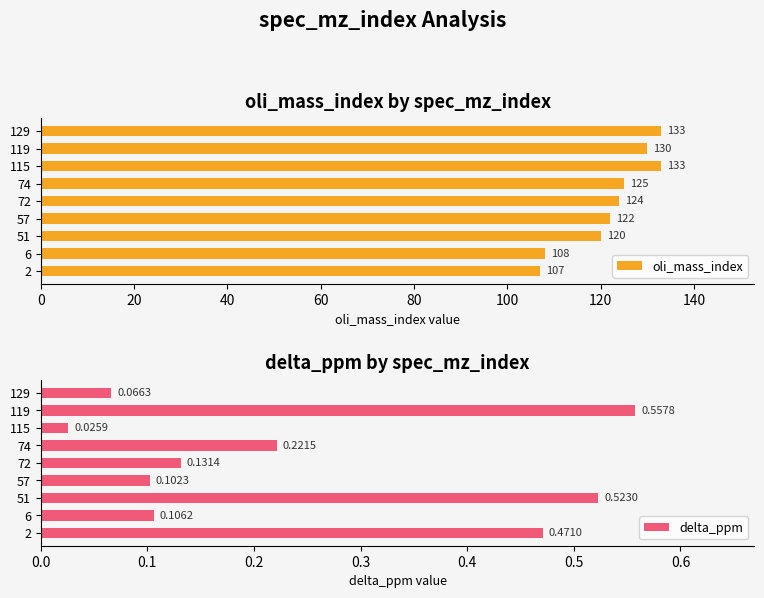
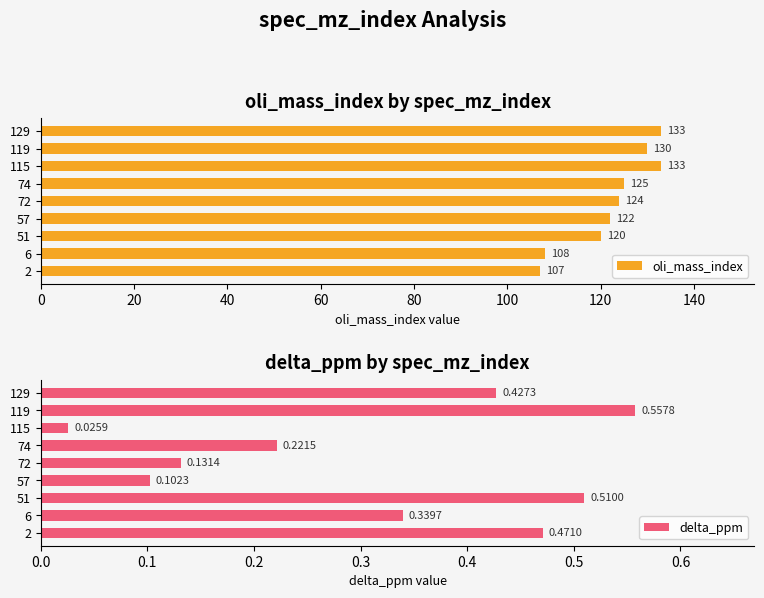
delta_ppm by spec_mz_index, 129: 0.0663 -> 0.4273
delta_ppm by spec_mz_index, 51: 0.5230 -> 0.5100
delta_ppm by spec_mz_index, 6: 0.1062 -> 0.3397
